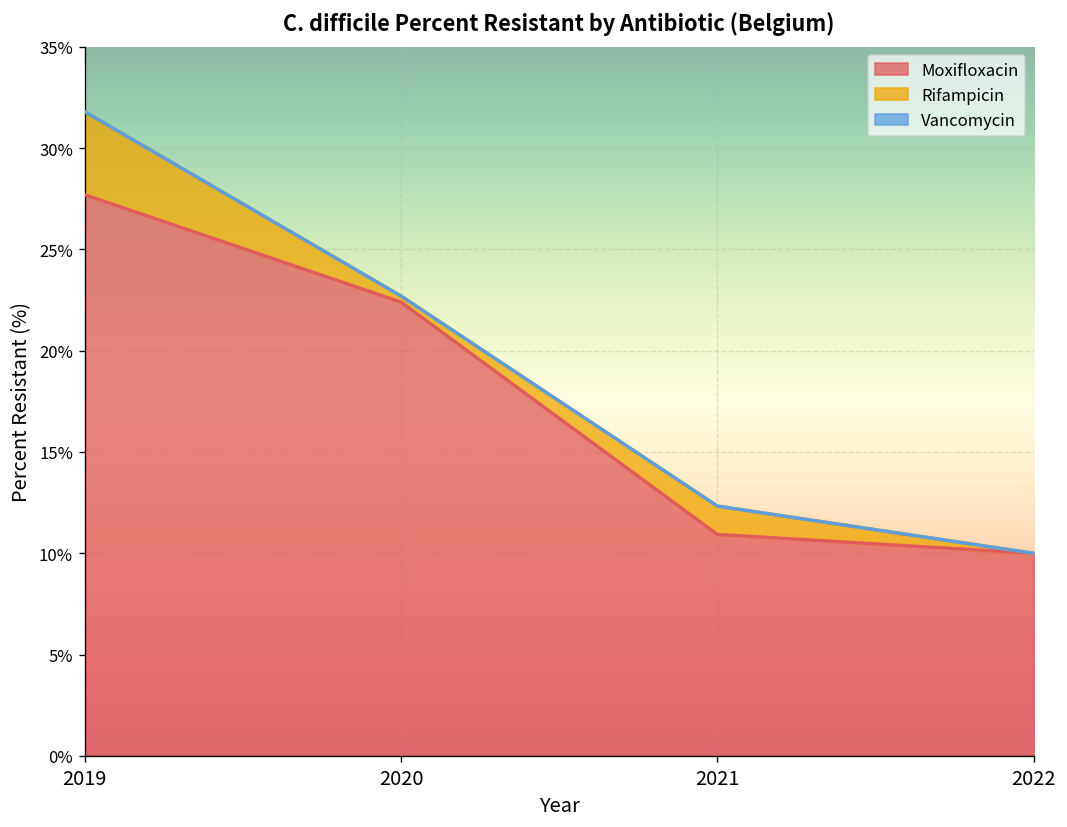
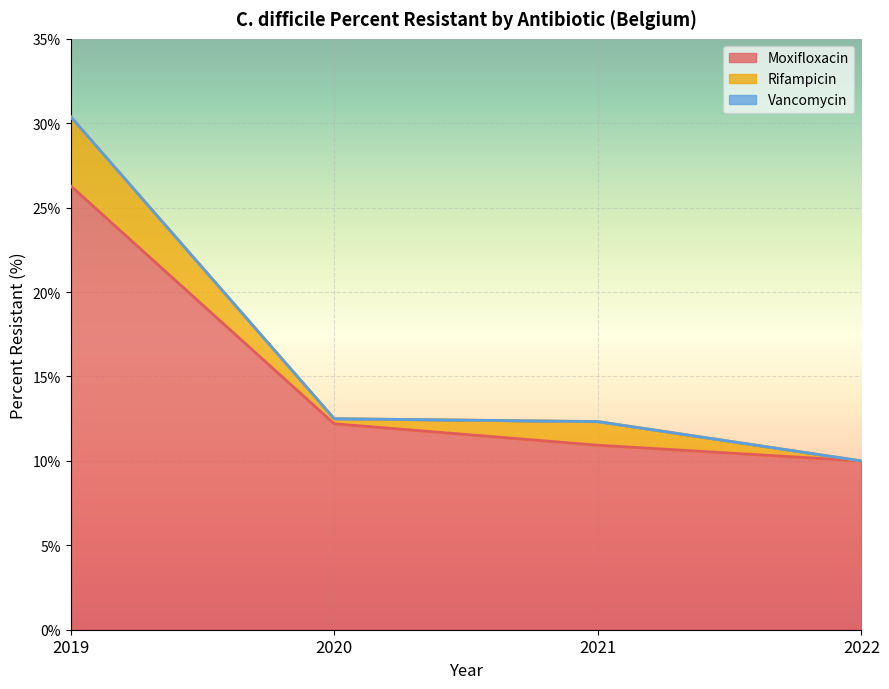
Moxifloxacin, 2019: 27.7% -> 26.3%
Moxifloxacin, 2020: 22.4% -> 12.2%
